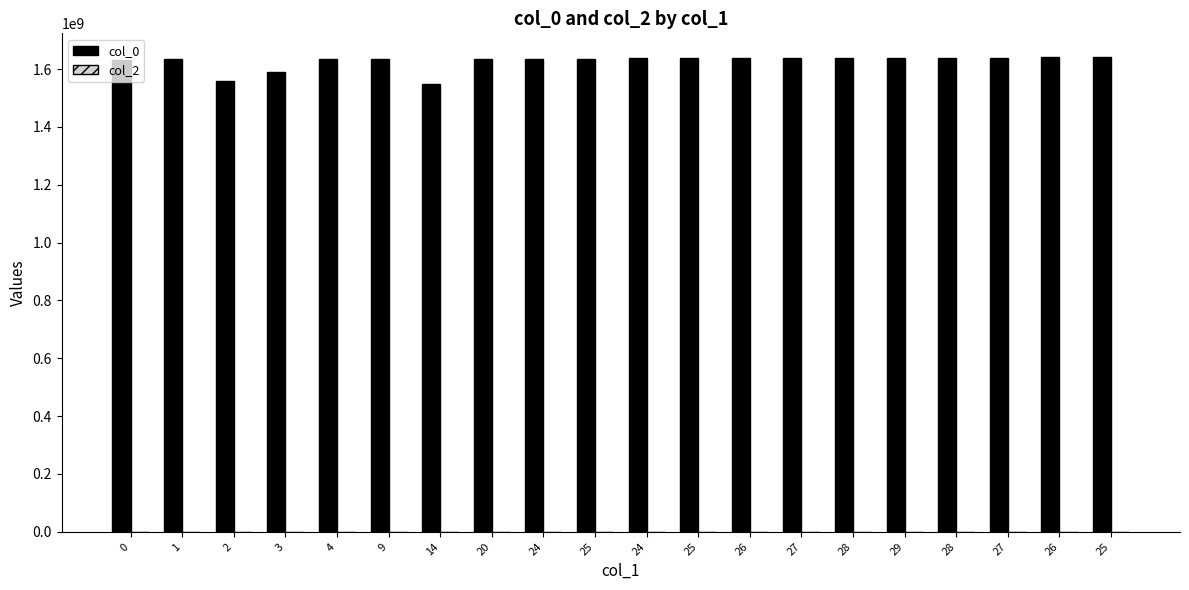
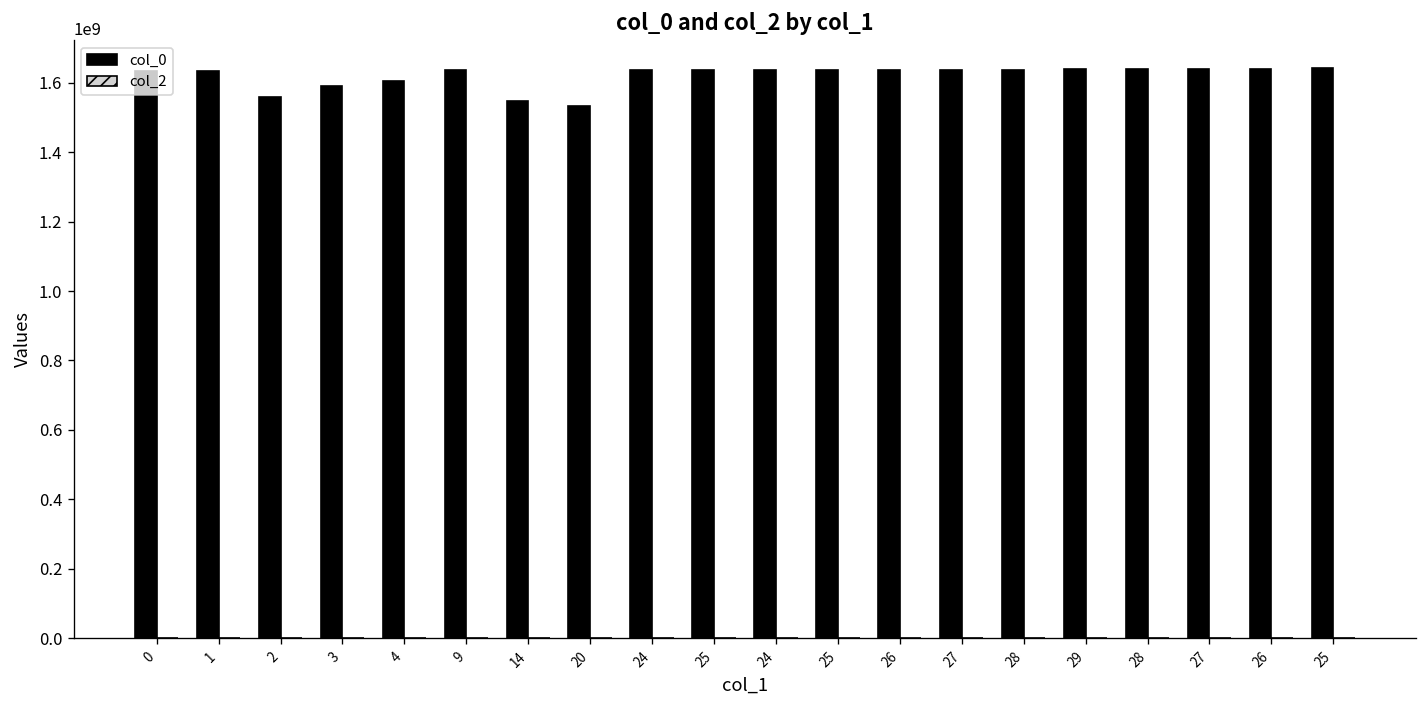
col_0, 4: 1640000000 -> 1600000000
col_0, 20: 1640000000 -> 1530000000
